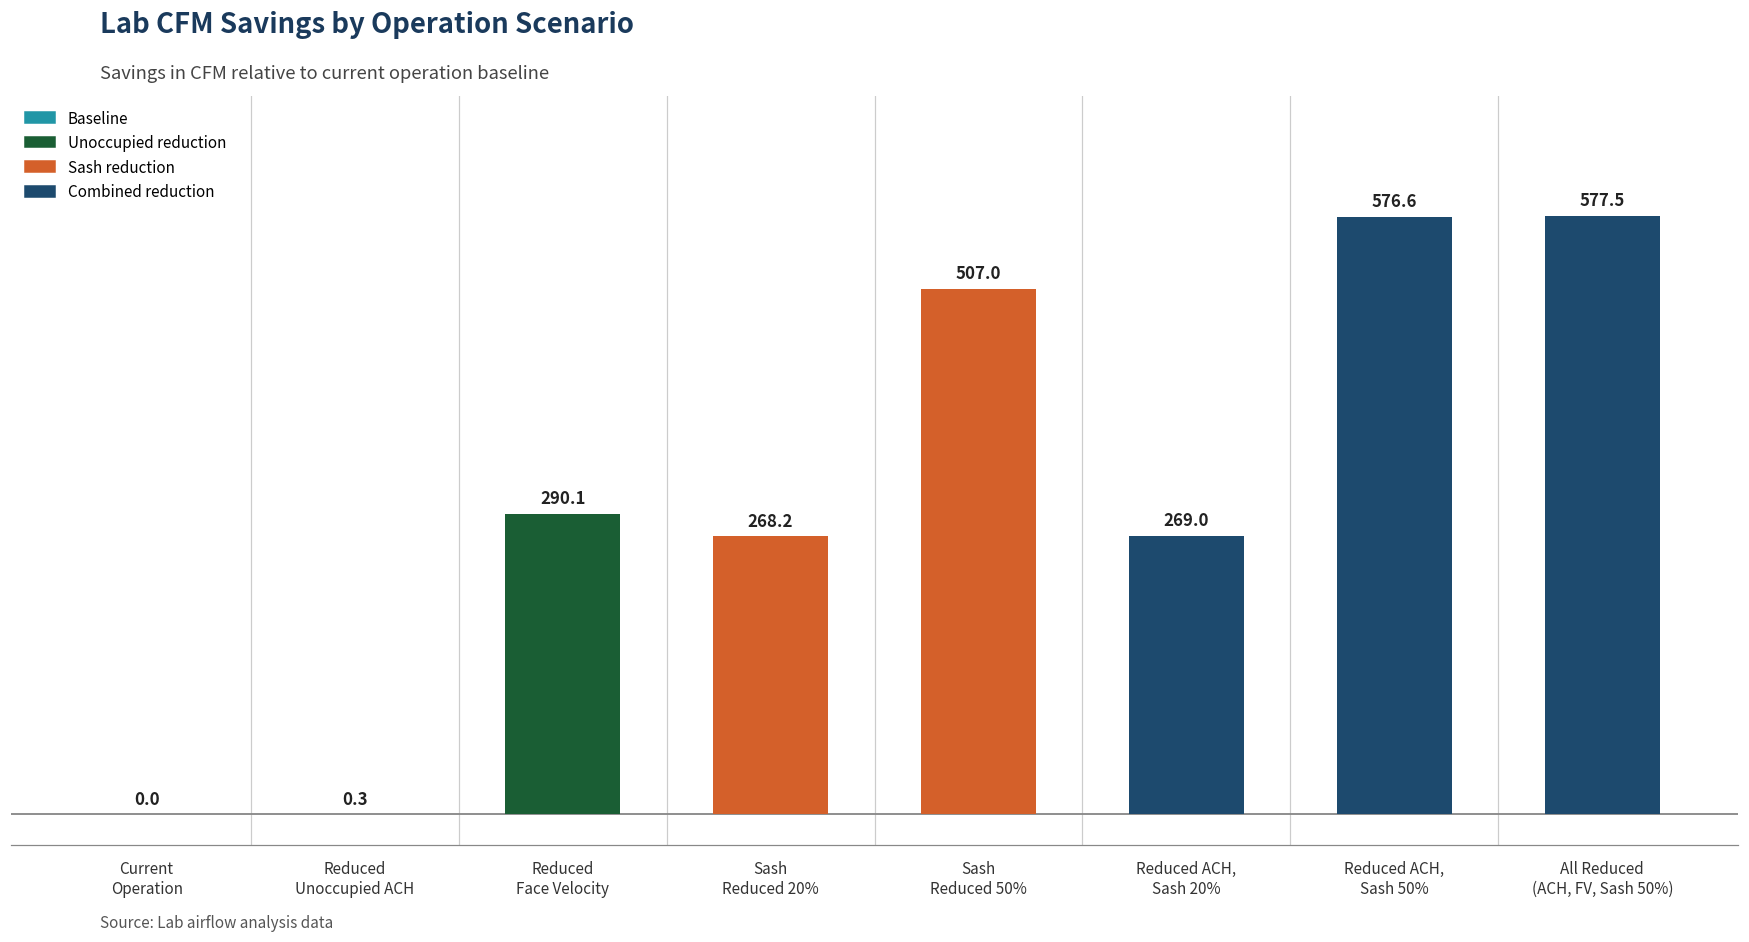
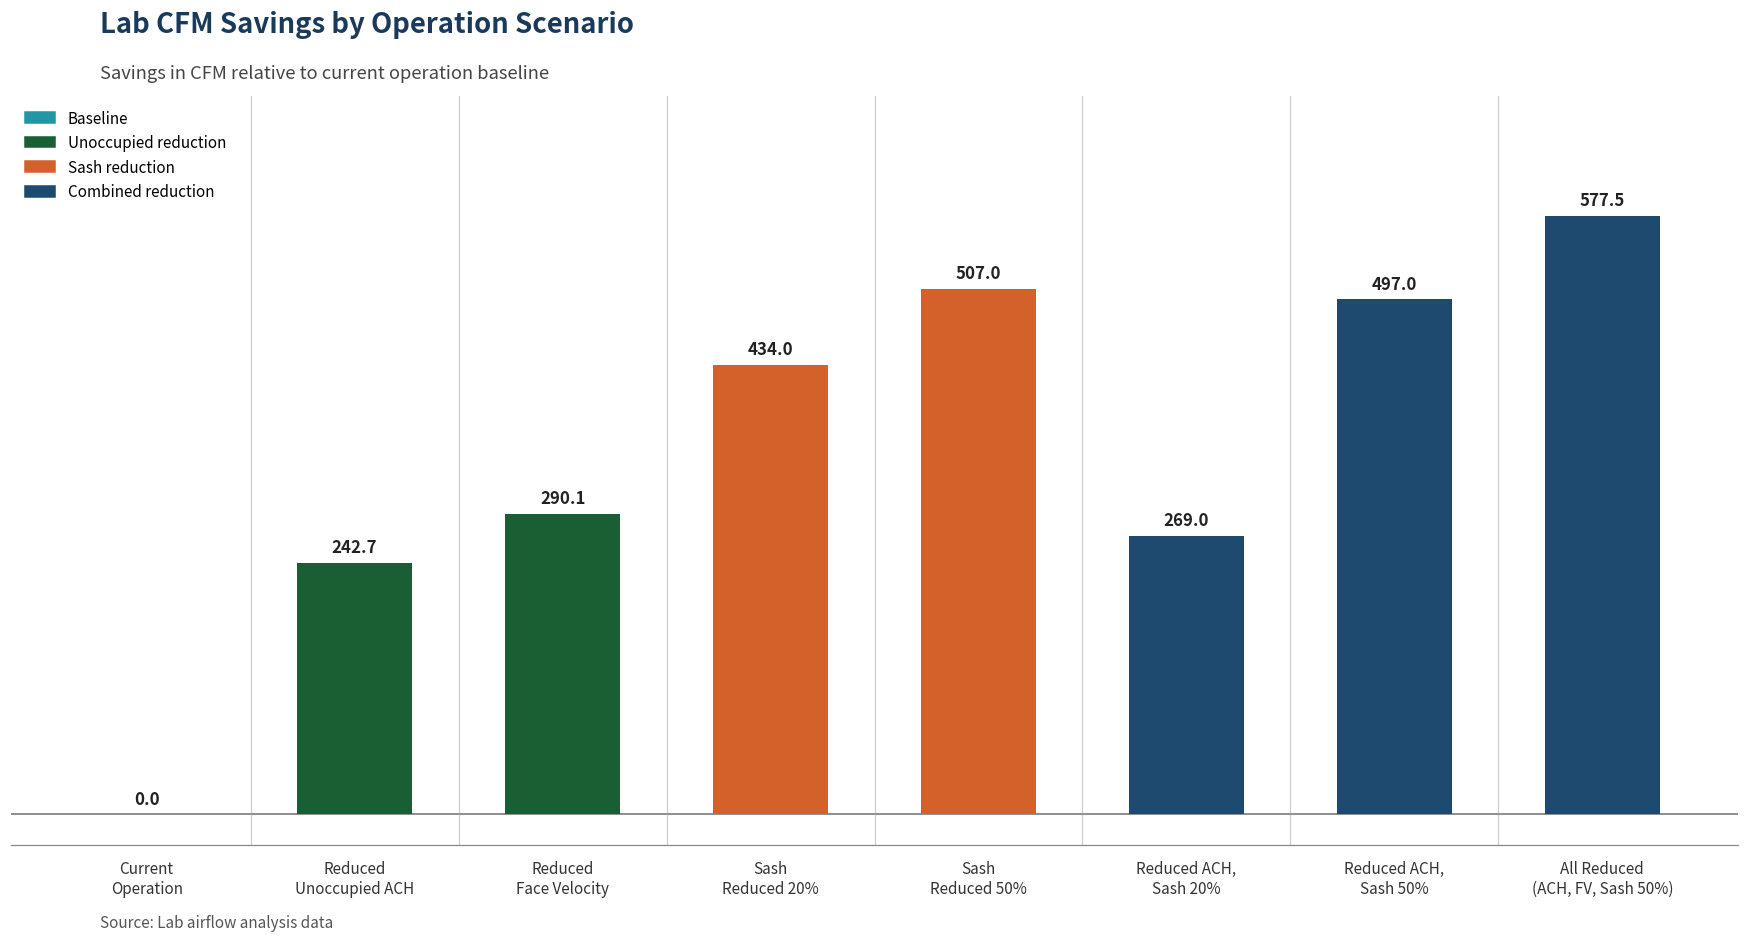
Reduced Unoccupied ACH: 0.3 -> 242.7
Sash Reduced 20%: 268.2 -> 434.0
Reduced ACH, Sash 50%: 576.6 -> 497.0
